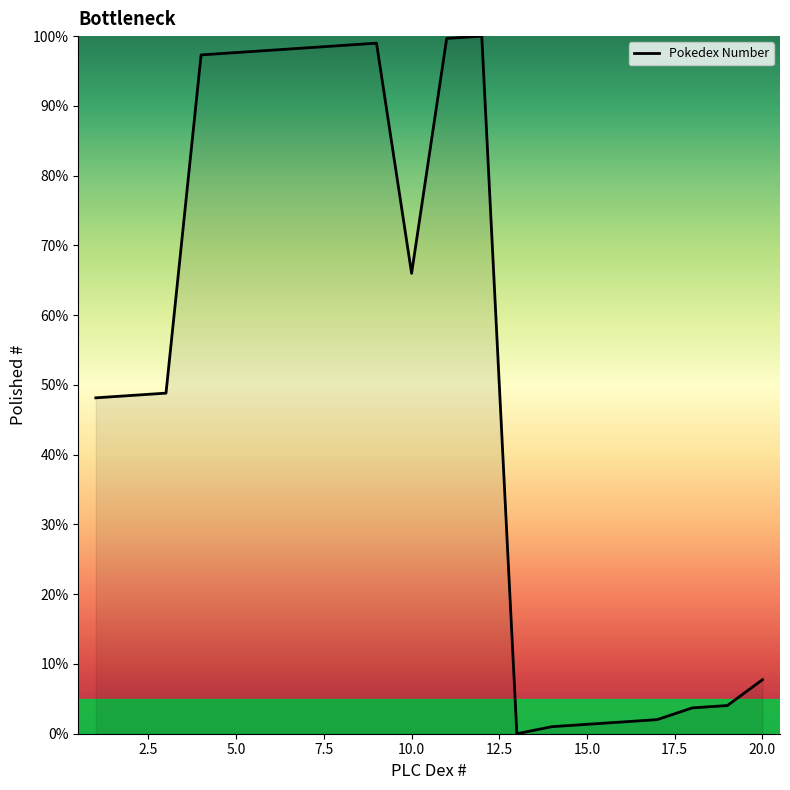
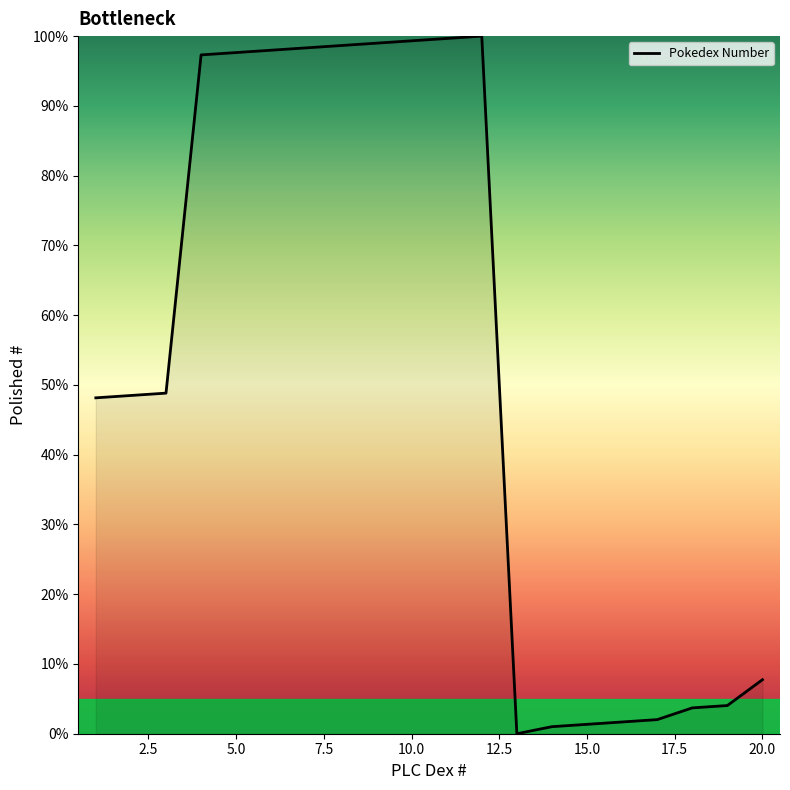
10.0: 66% -> 99%
